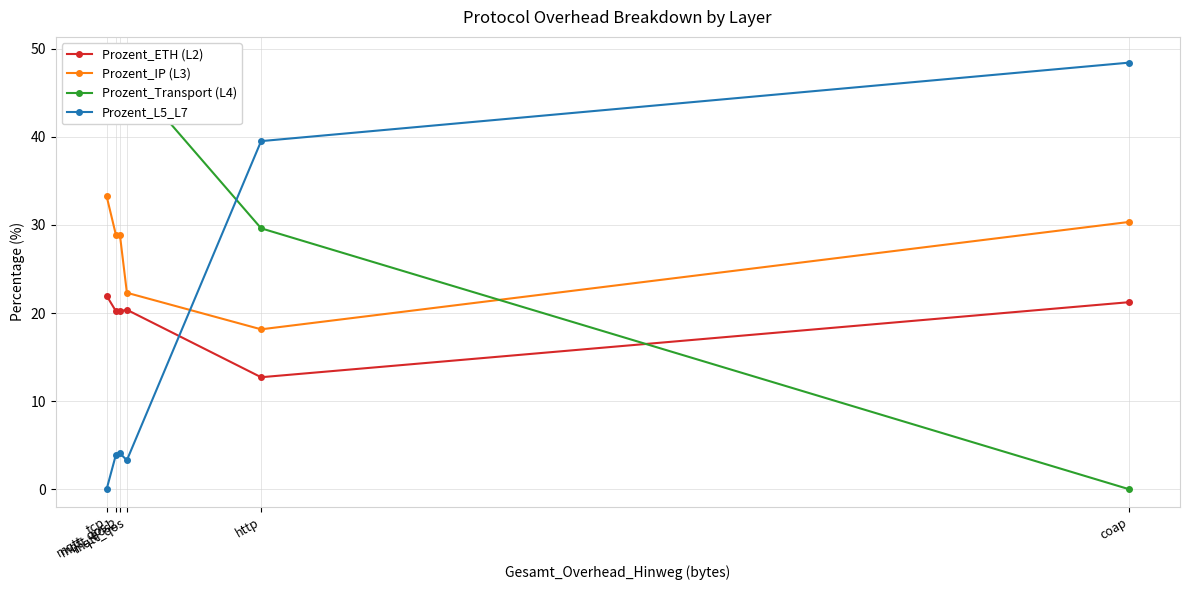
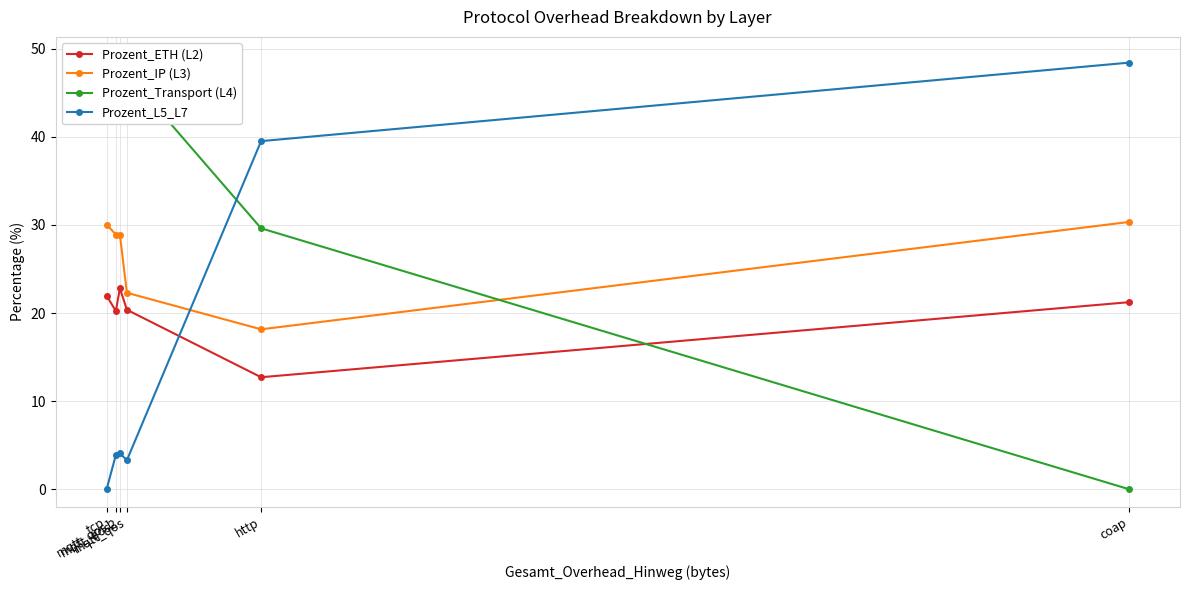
Prozent_IP (L3), tcp: 33 -> 30
Prozent_ETH (L2), mqtt_qos2: 20 -> 23
